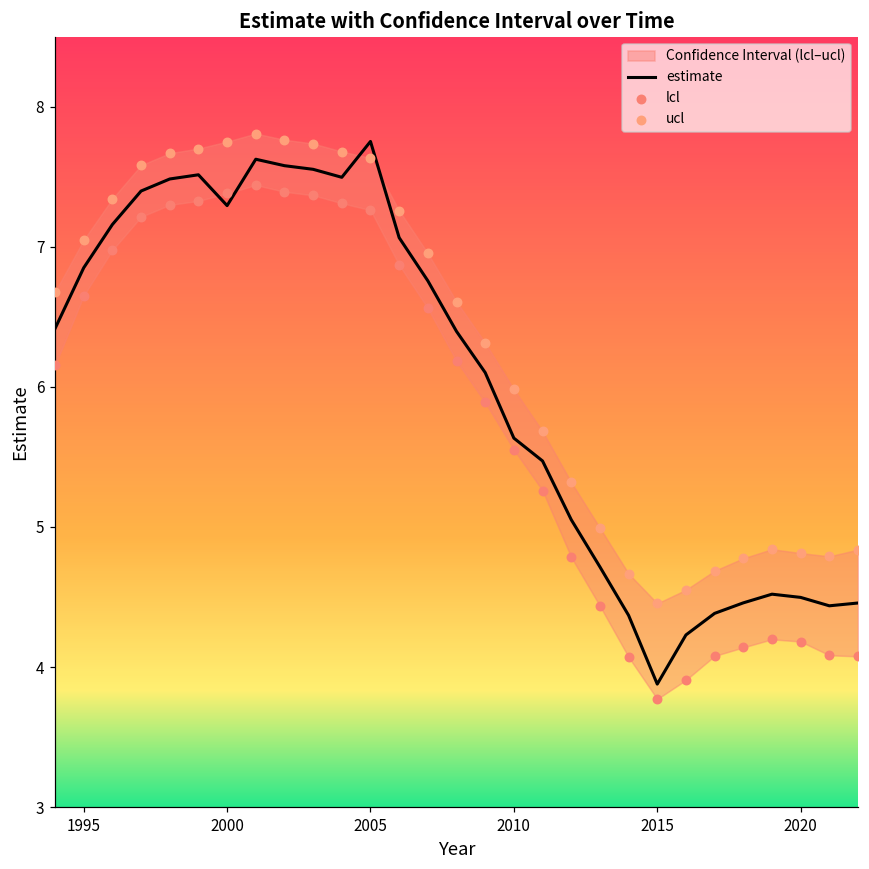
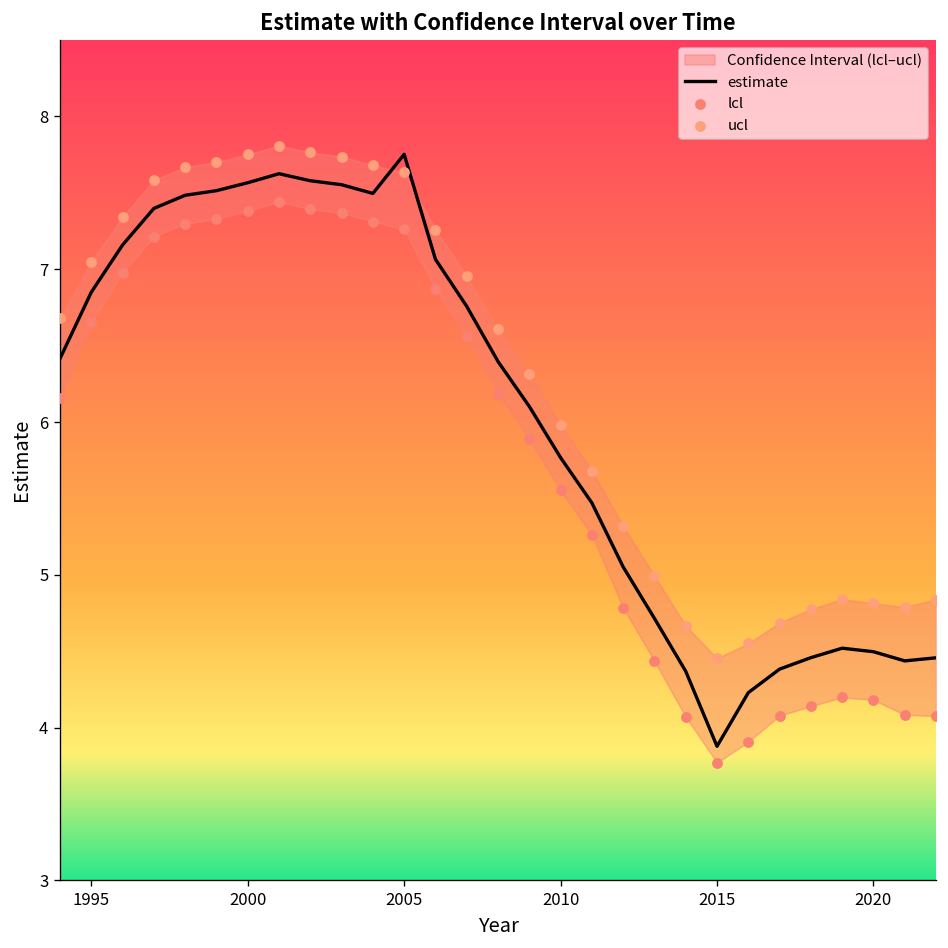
estimate, 2000: 7.29 -> 7.57
estimate, 2010: 5.63 -> 5.77
